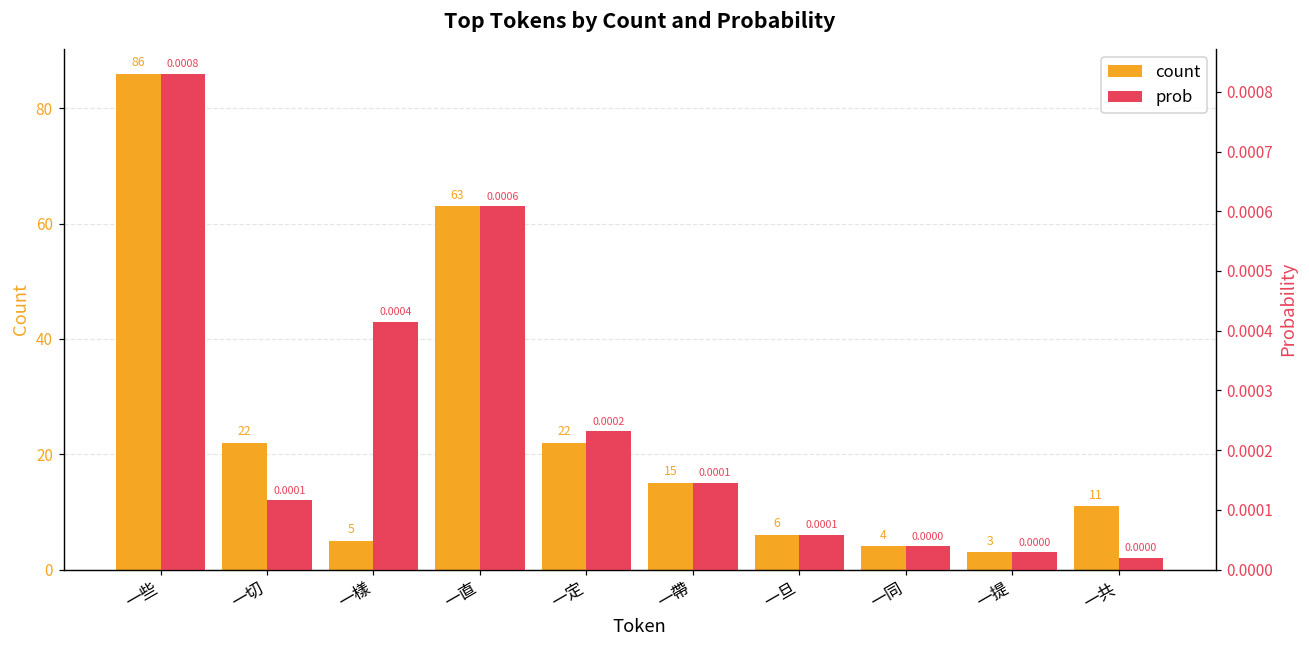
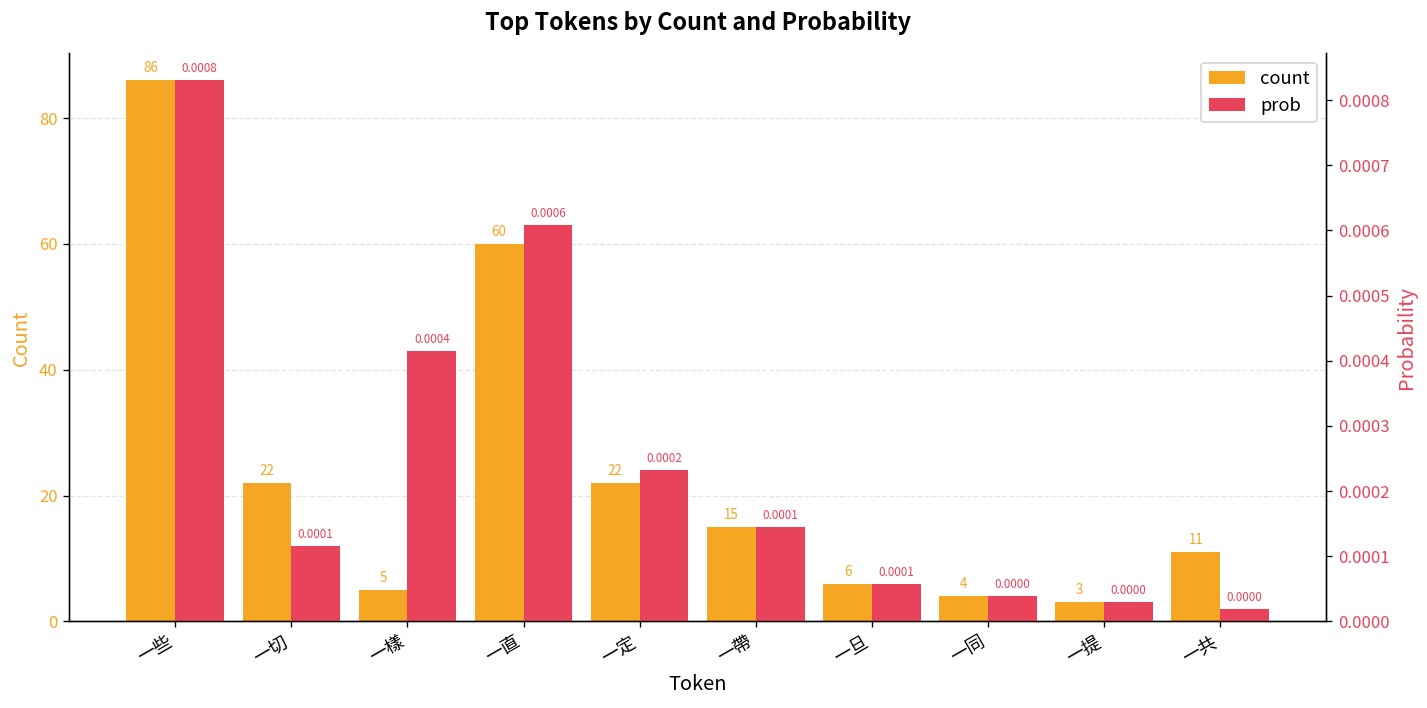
count, 一直: 63 -> 60
